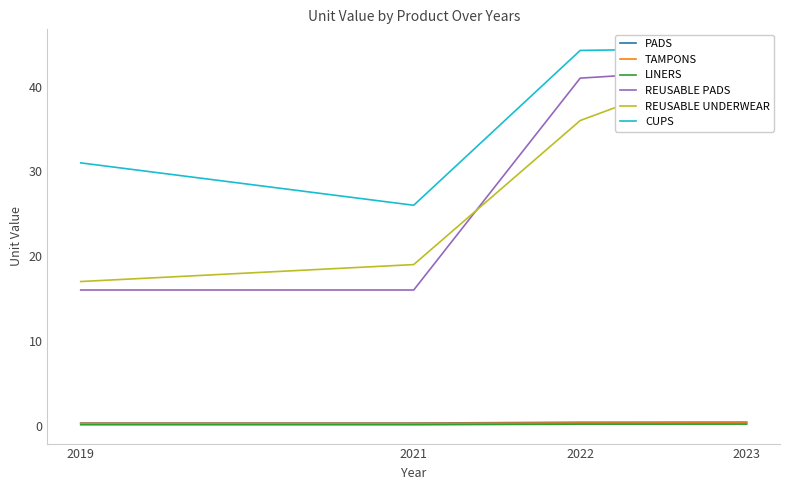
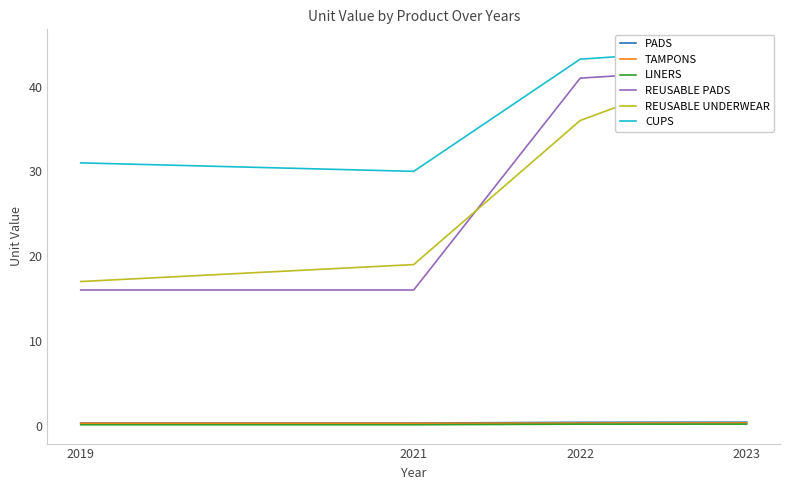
CUPS, 2021: 26 -> 30
CUPS, 2022: 44 -> 43
